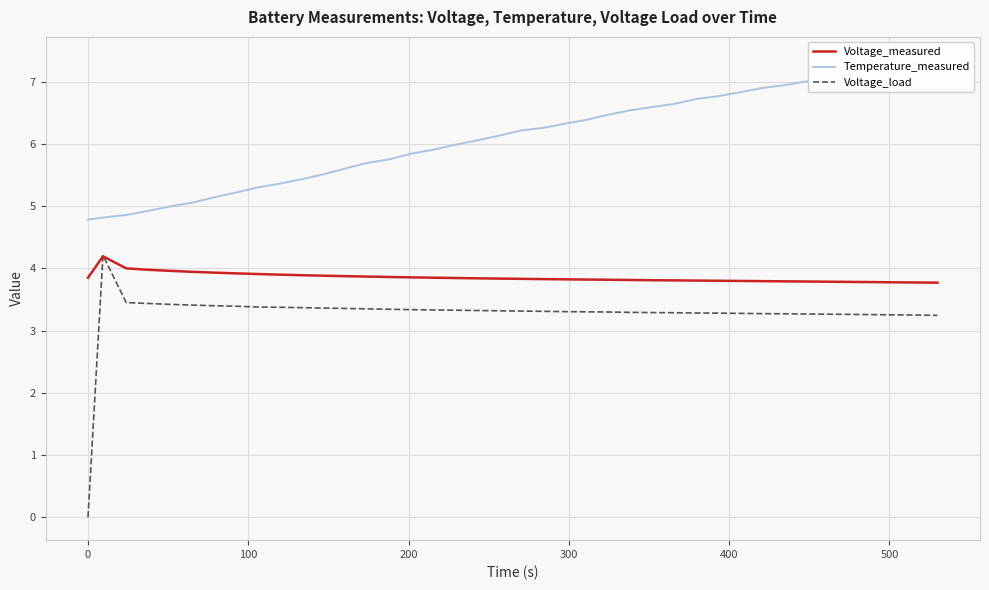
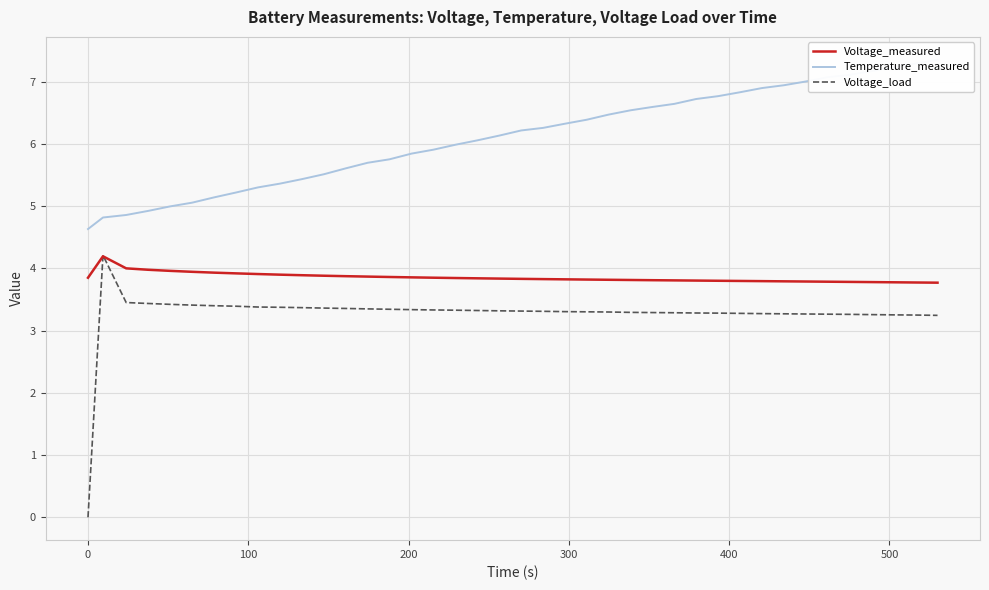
Temperature_measured, 0: 4.8 -> 4.6
